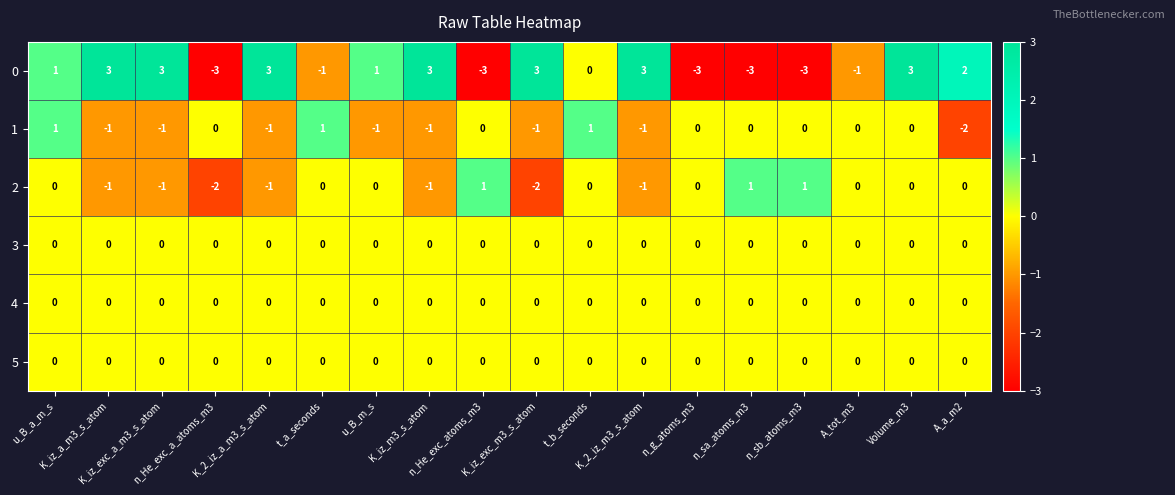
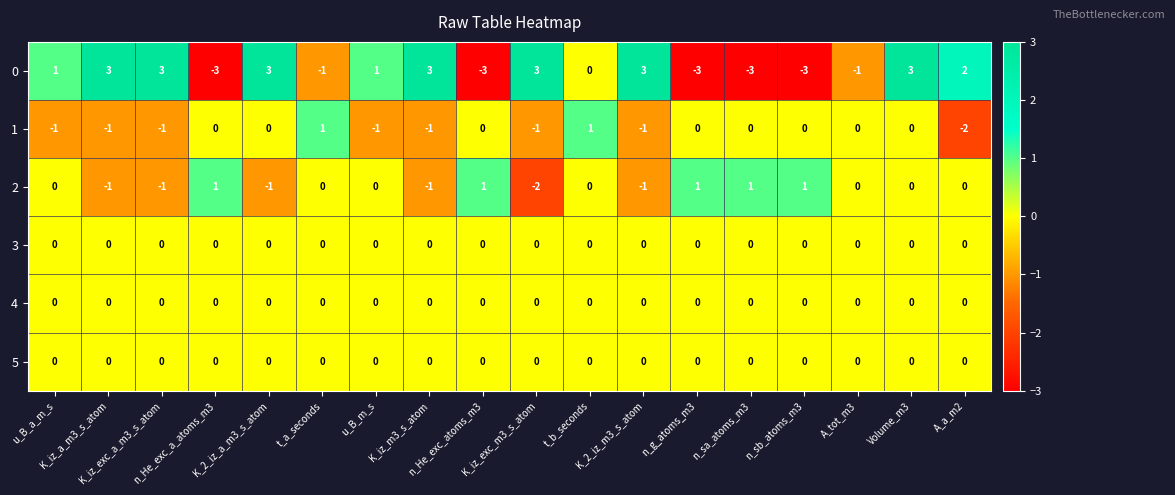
1, u_B_a_m_s: 1 -> -1
1, K_2_iz_a_m3_s_atom: -1 -> 0
2, n_He_exc_a_atoms_m3: -2 -> 1
2, n_g_atoms_m3: 0 -> 1
